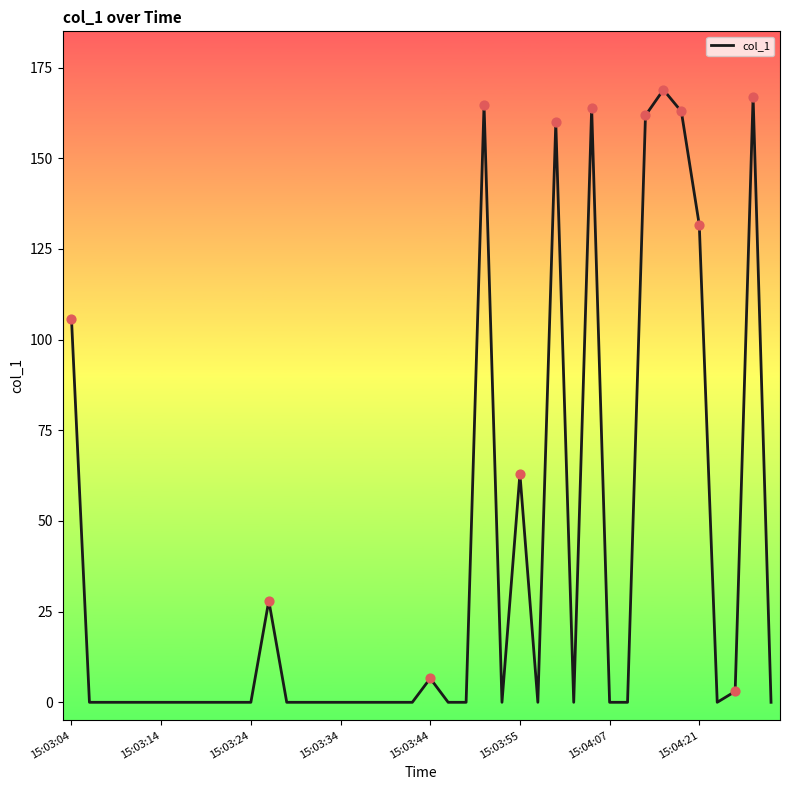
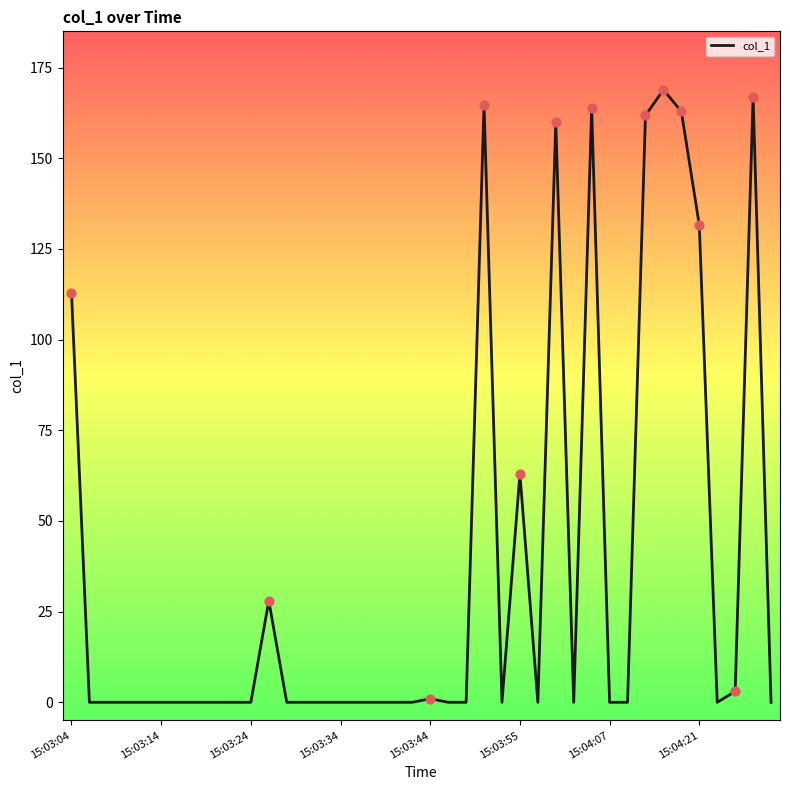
col_1, 15:03:04: 106 -> 113
col_1, 15:03:44: 7 -> 1
